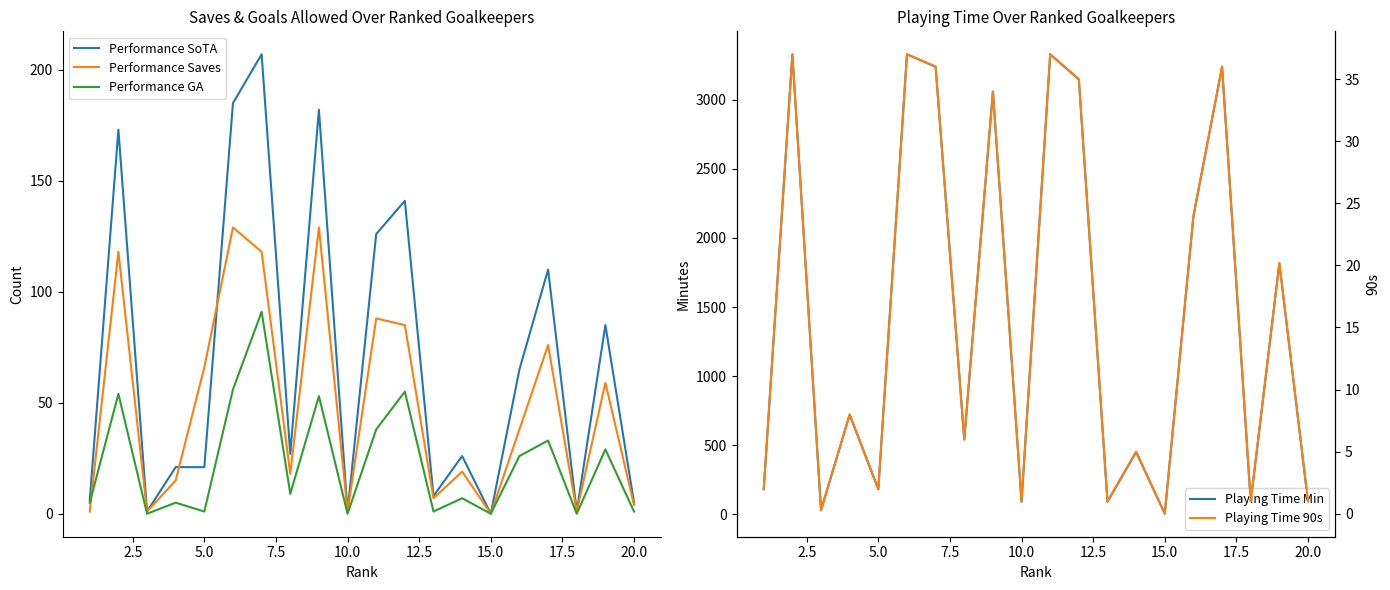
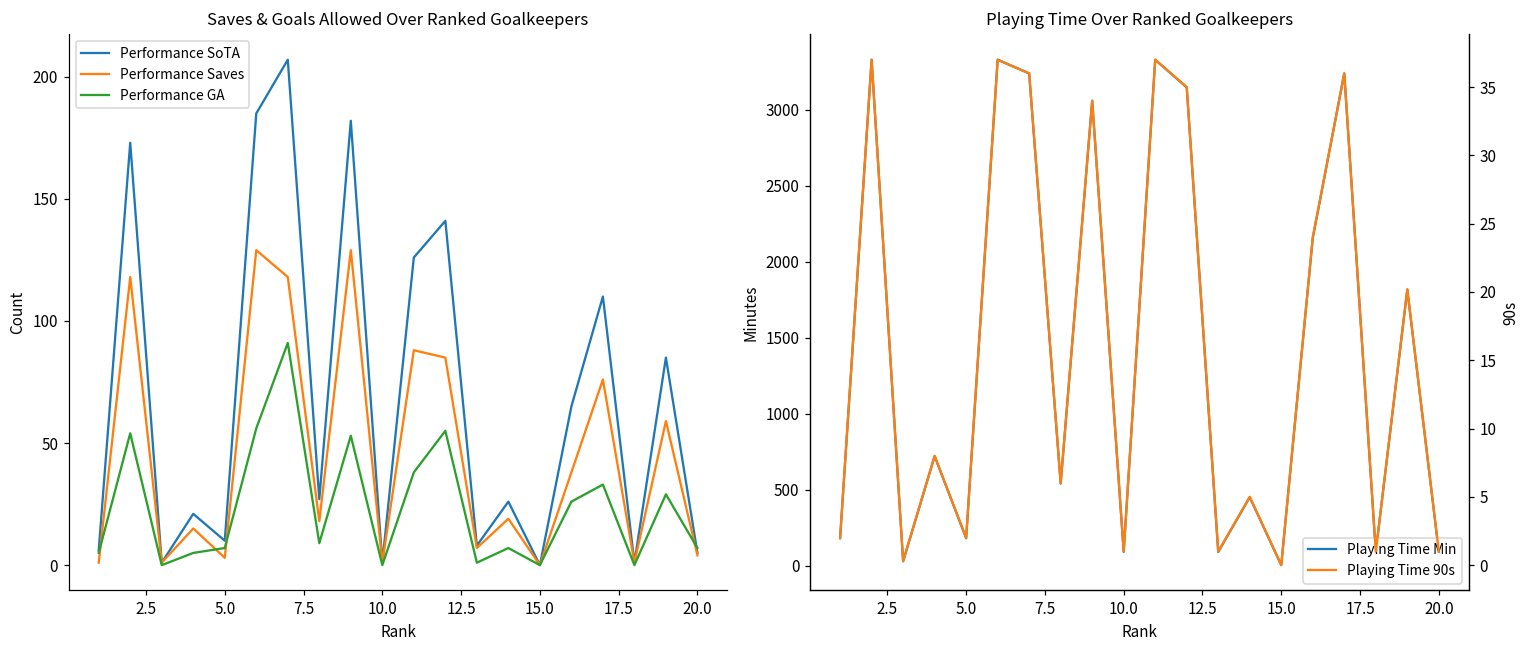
Saves & Goals Allowed Over Ranked Goalkeepers, Performance SoTA, 5.0: 21 -> 10
Saves & Goals Allowed Over Ranked Goalkeepers, Performance Saves, 5.0: 66 -> 3
Saves & Goals Allowed Over Ranked Goalkeepers, Performance GA, 5.0: 1 -> 7
Saves & Goals Allowed Over Ranked Goalkeepers, Performance GA, 20.0: 1 -> 7
